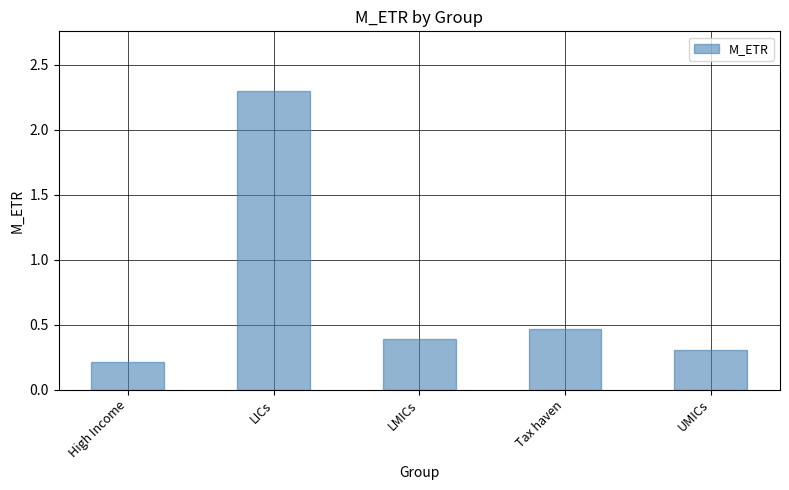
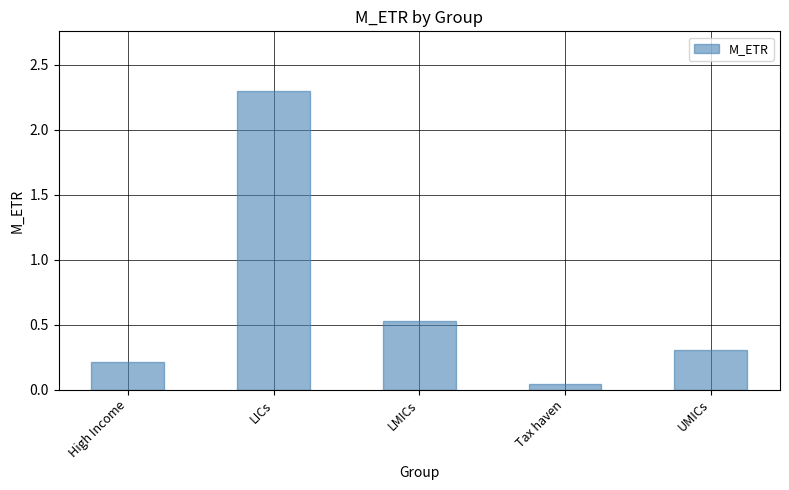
LMICs: 0.39 -> 0.53
Tax haven: 0.46 -> 0.04
